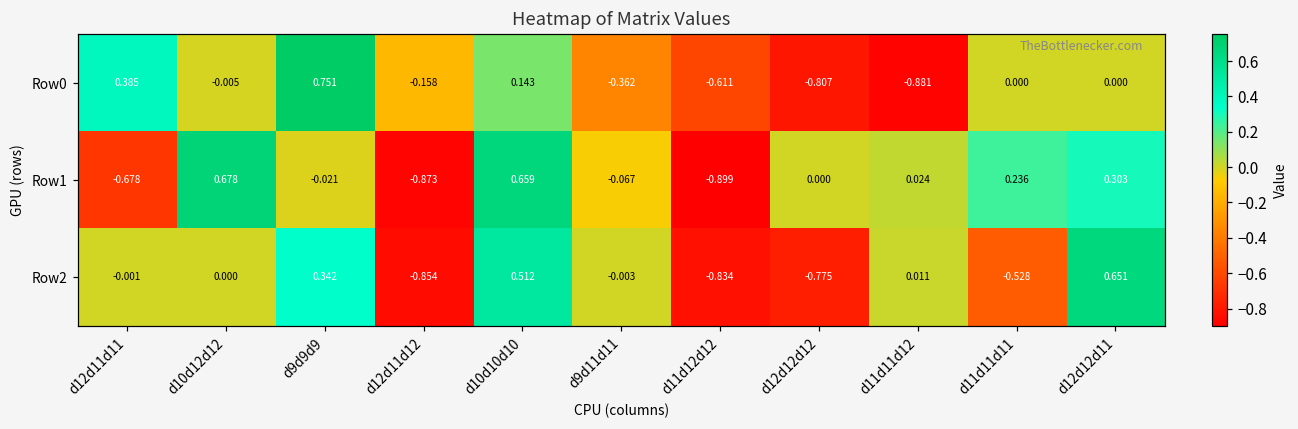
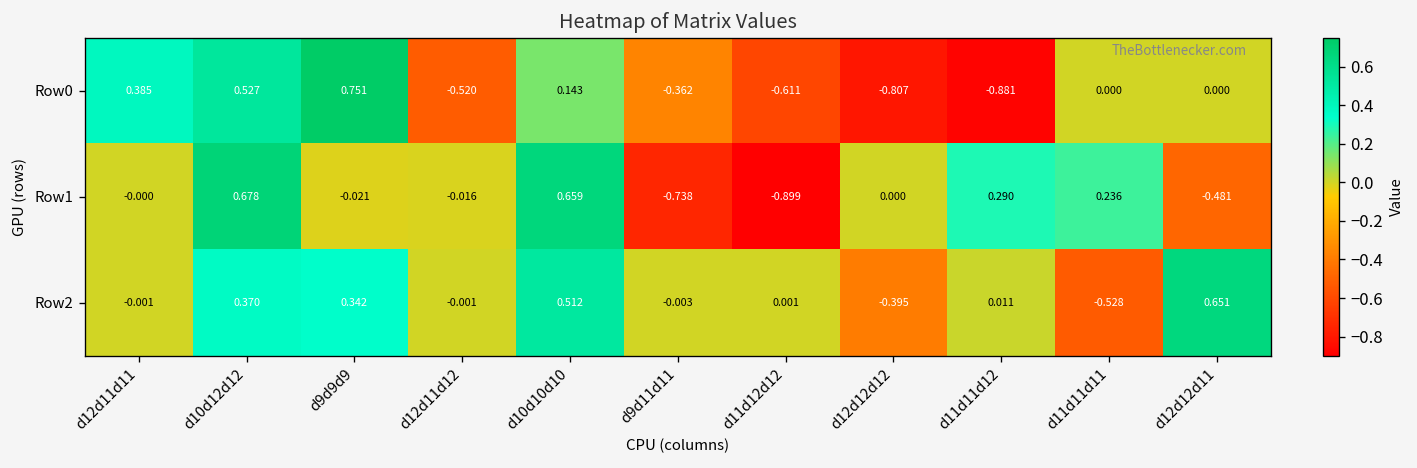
Row0, d10d12d12: -0.005 -> 0.527
Row0, d12d11d12: -0.158 -> -0.520
Row1, d12d11d11: -0.678 -> -0.000
Row1, d12d11d12: -0.873 -> -0.016
Row1, d9d11d11: -0.067 -> -0.738
Row1, d11d11d12: 0.024 -> 0.290
Row1, d12d12d11: 0.303 -> -0.481
Row2, d10d12d12: 0.000 -> 0.370
Row2, d12d11d12: -0.854 -> -0.001
Row2, d11d12d12: -0.834 -> 0.001
Row2, d12d12d12: -0.775 -> -0.395
